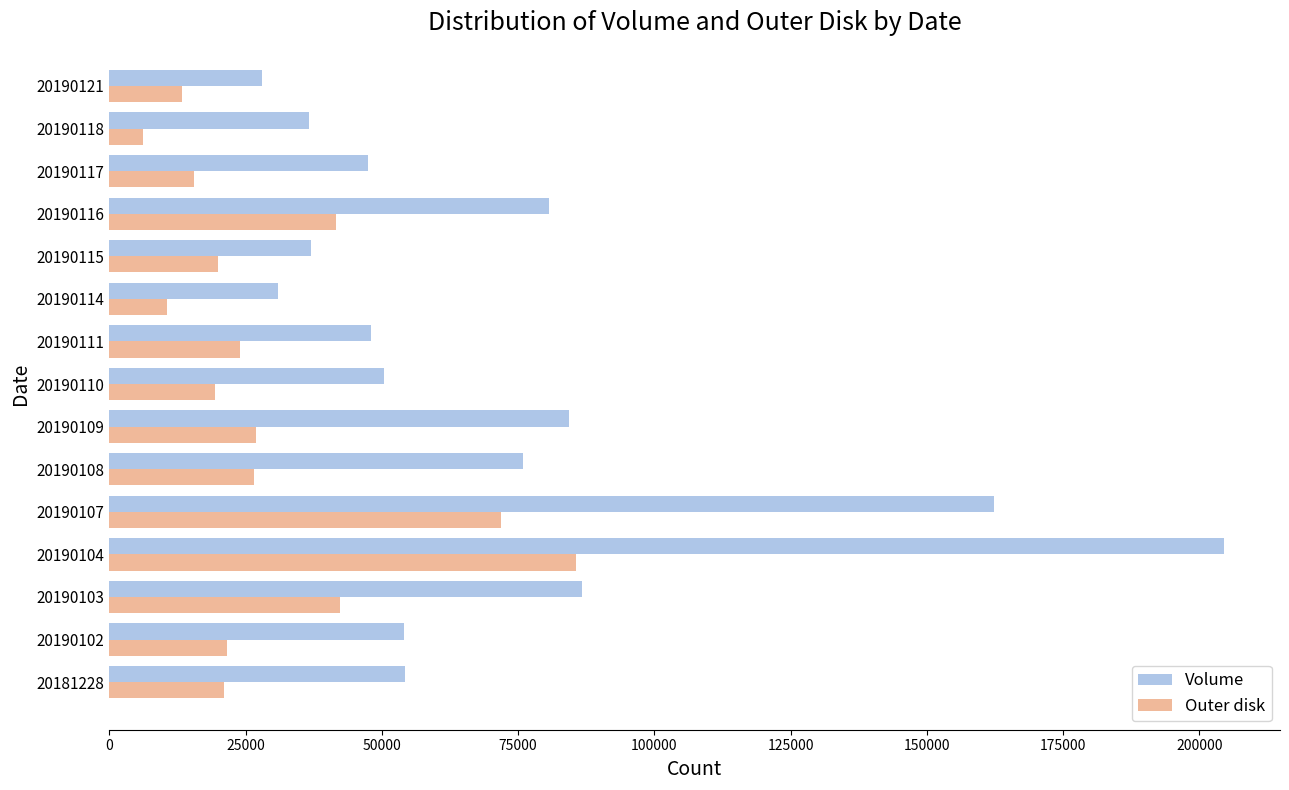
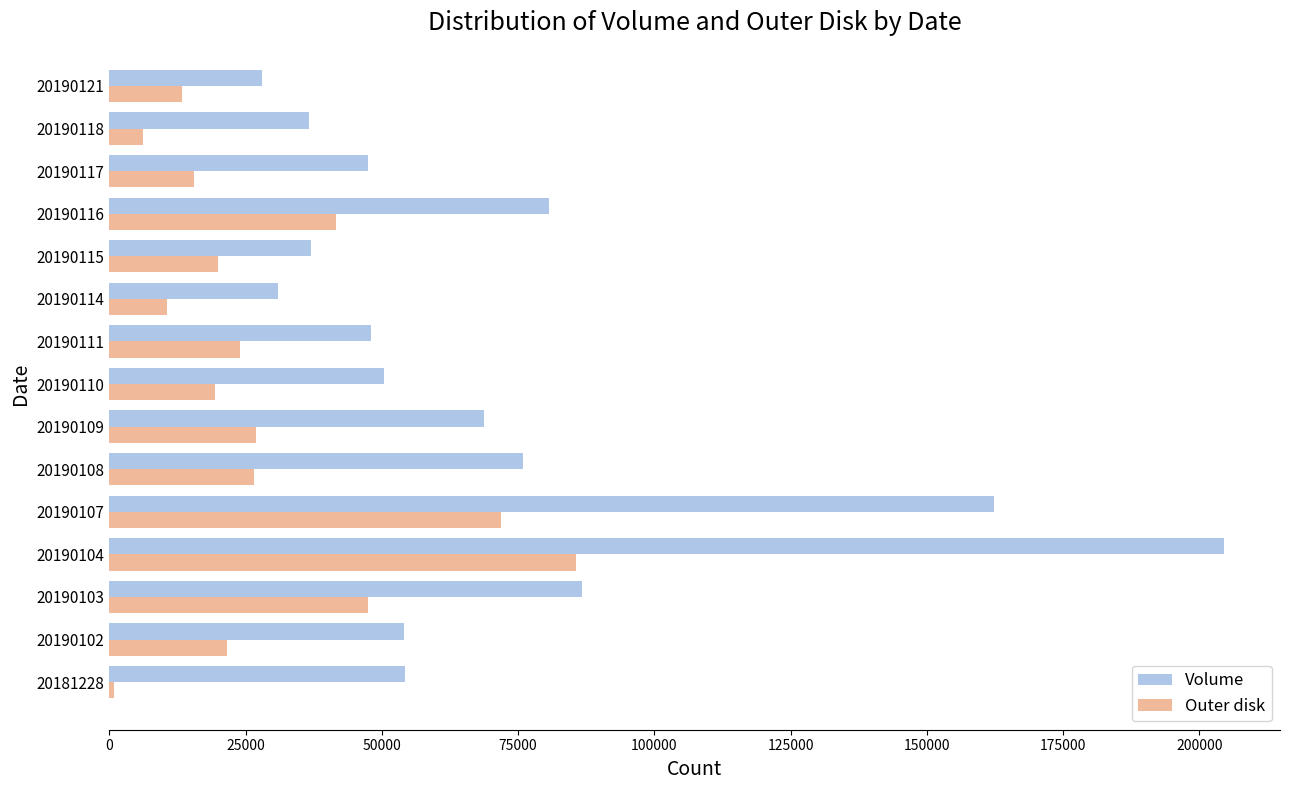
Volume, 20190109: 84000 -> 69000
Outer disk, 20190103: 42000 -> 47000
Outer disk, 20181228: 21000 -> 1000
